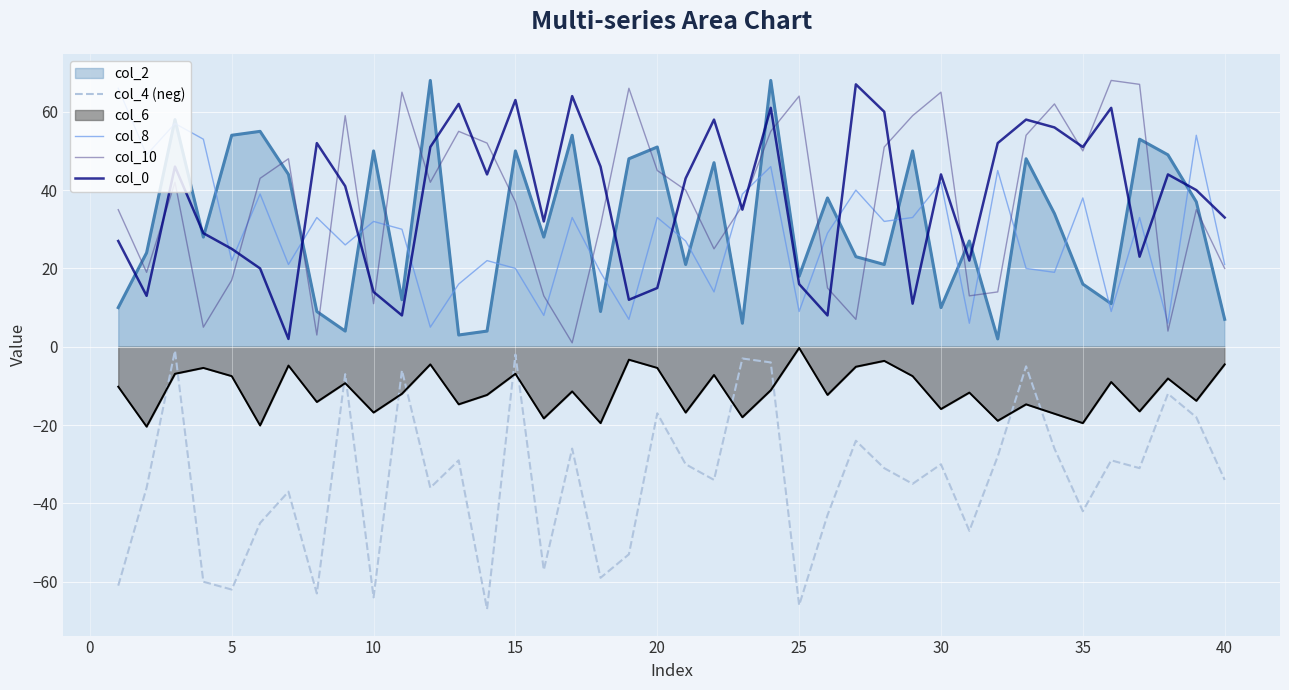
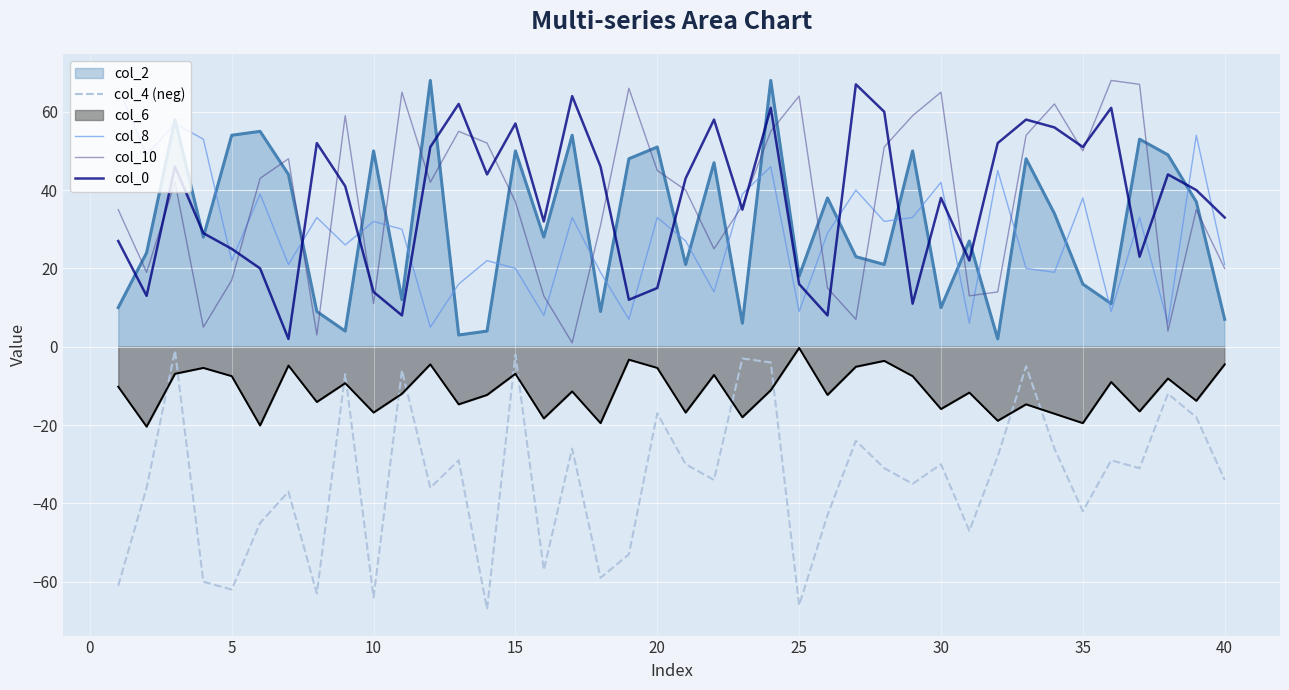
col_0, 15: 63 -> 57
col_0, 30: 44 -> 38
